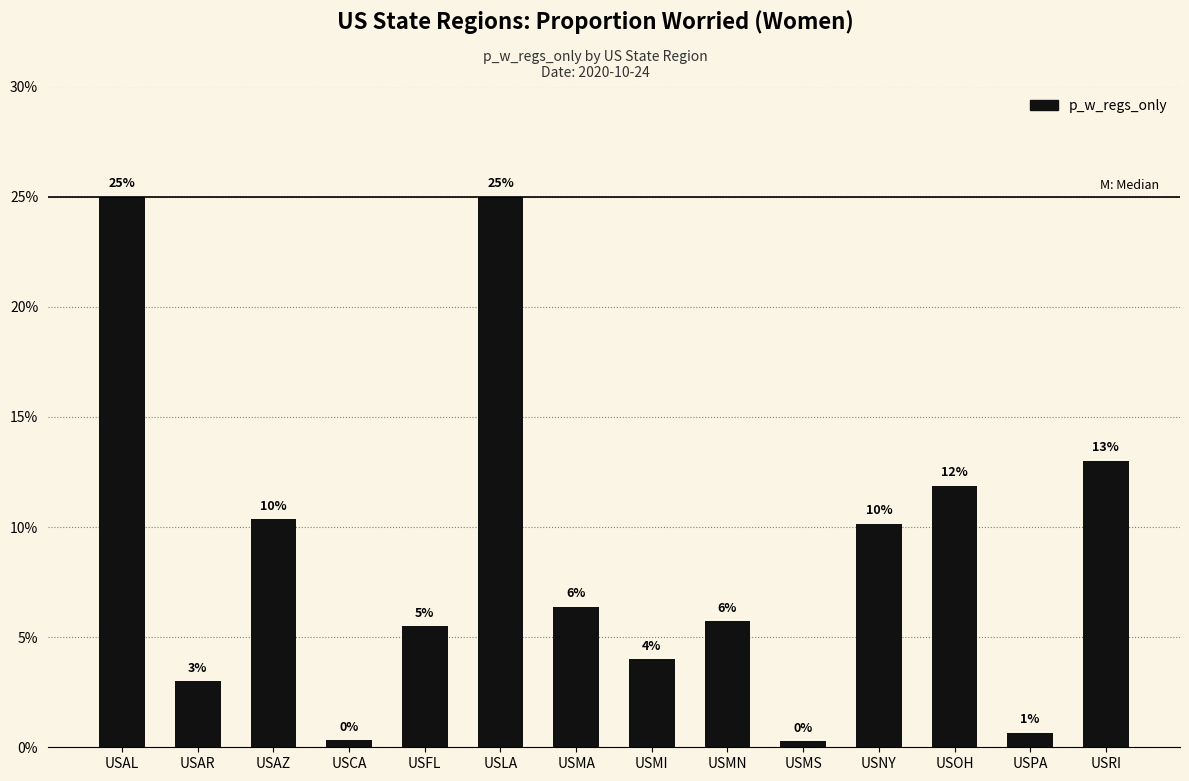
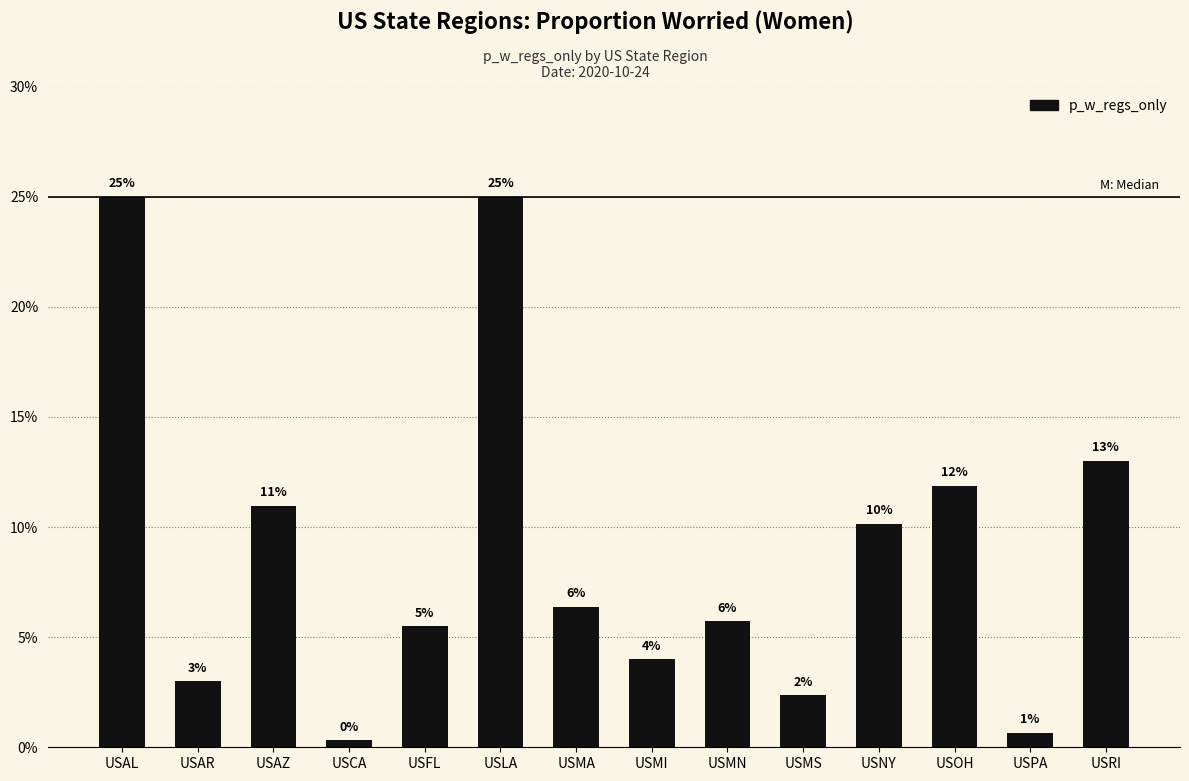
USAZ: 10% -> 11%
USMS: 0% -> 2%
